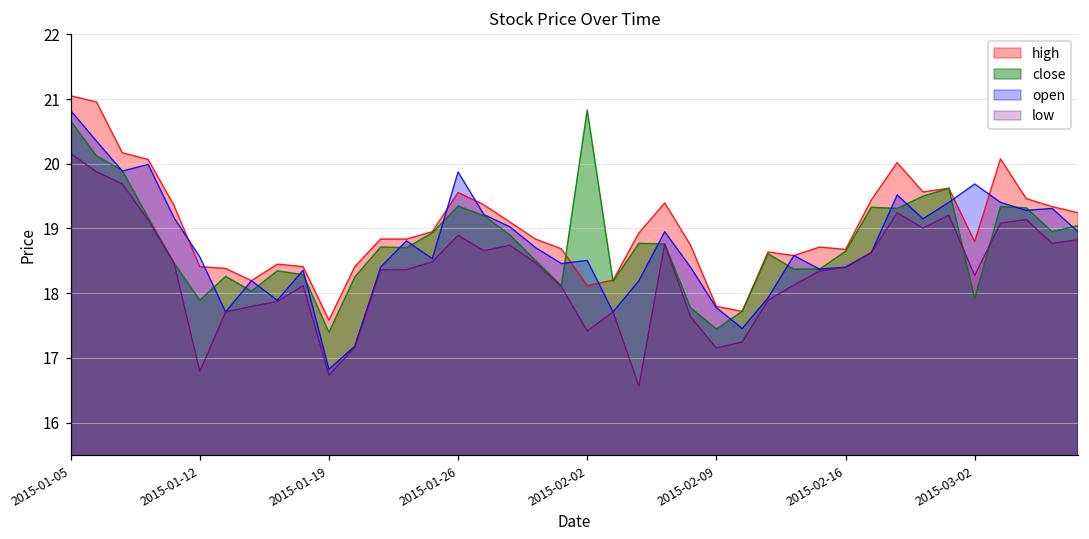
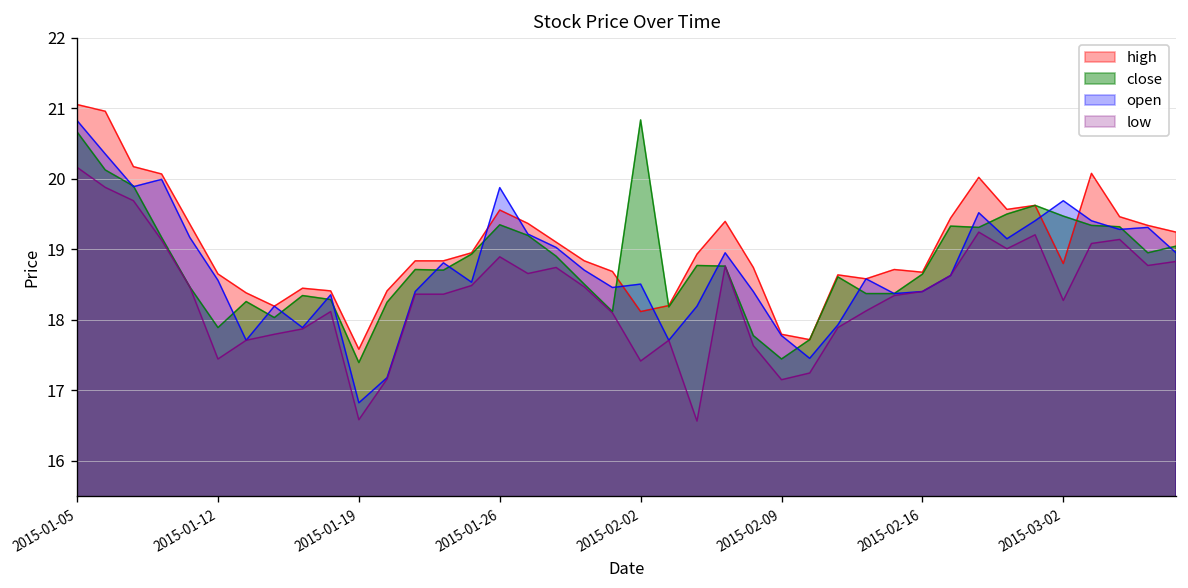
high, 2015-01-12: 18.4 -> 18.7
low, 2015-01-12: 16.8 -> 17.4
low, 2015-01-19: 16.7 -> 16.6
close, 2015-03-02: 17.9 -> 19.5
